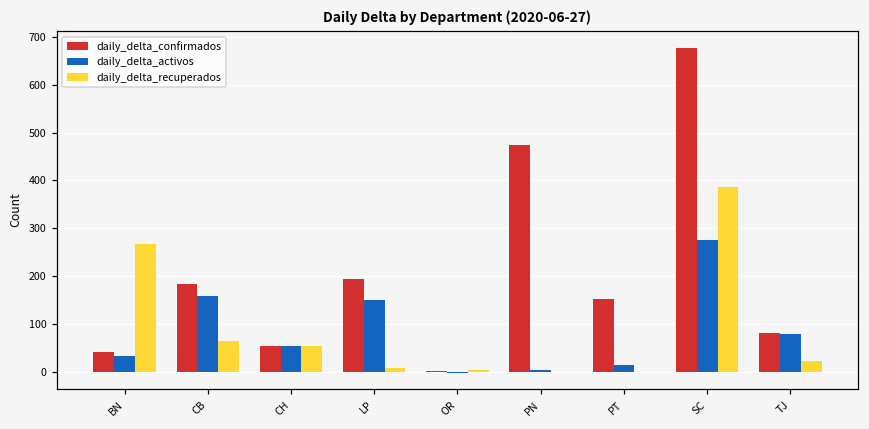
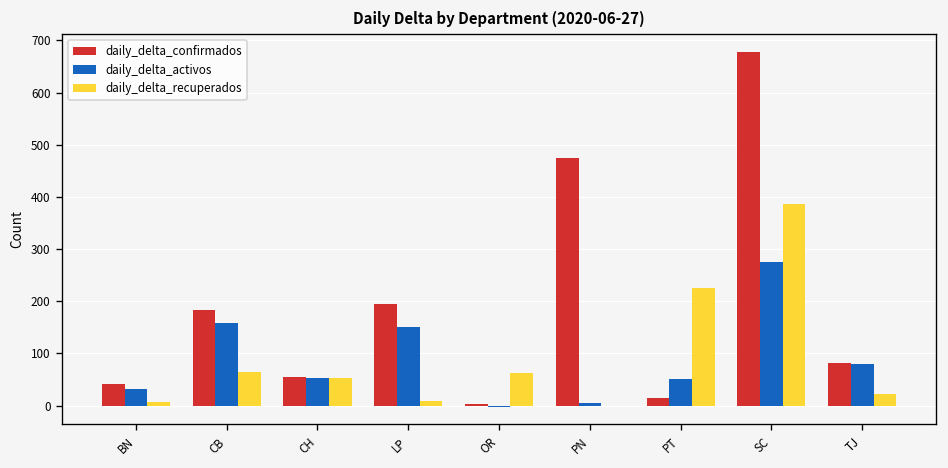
daily_delta_recuperados, BN: 270 -> 10
daily_delta_recuperados, OR: 0 -> 60
daily_delta_confirmados, PT: 150 -> 10
daily_delta_activos, PT: 10 -> 50
daily_delta_recuperados, PT: 0 -> 230
